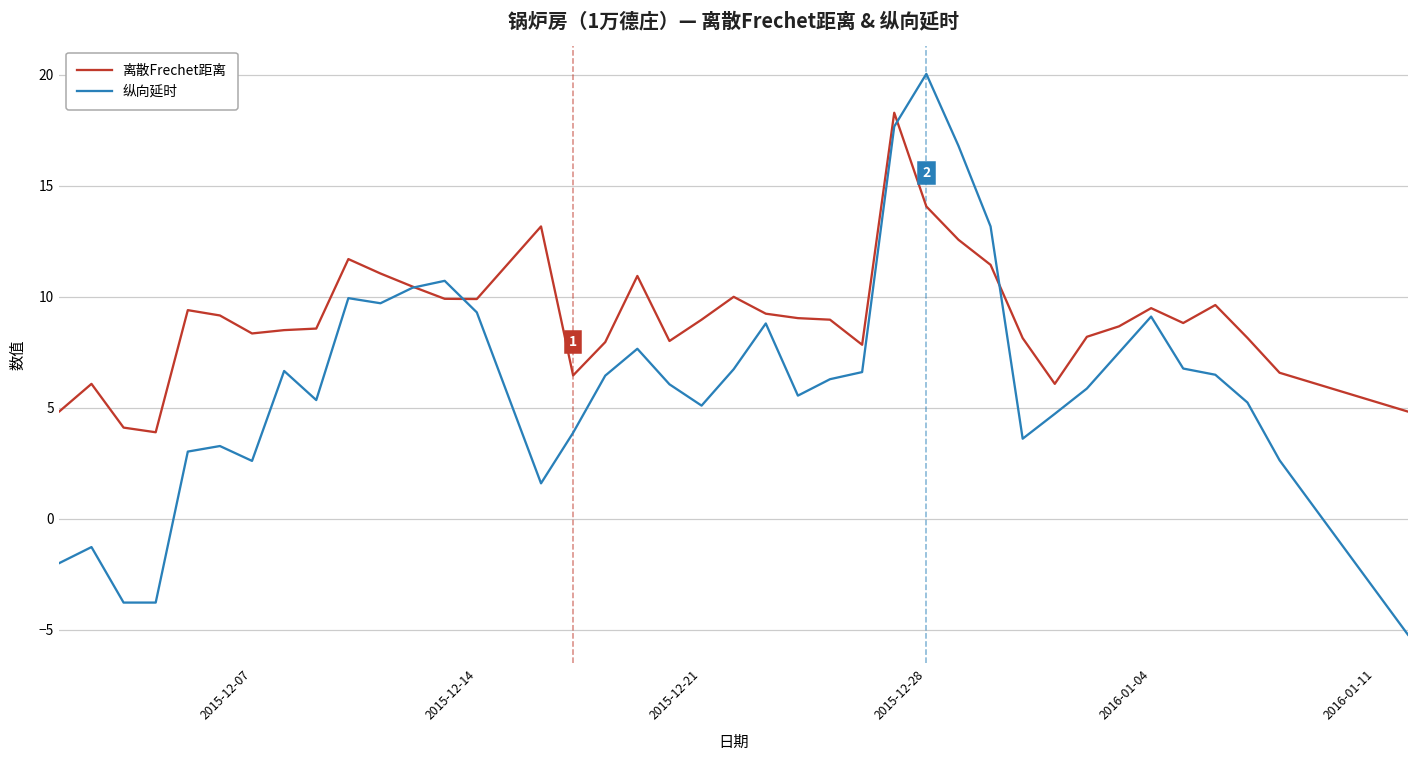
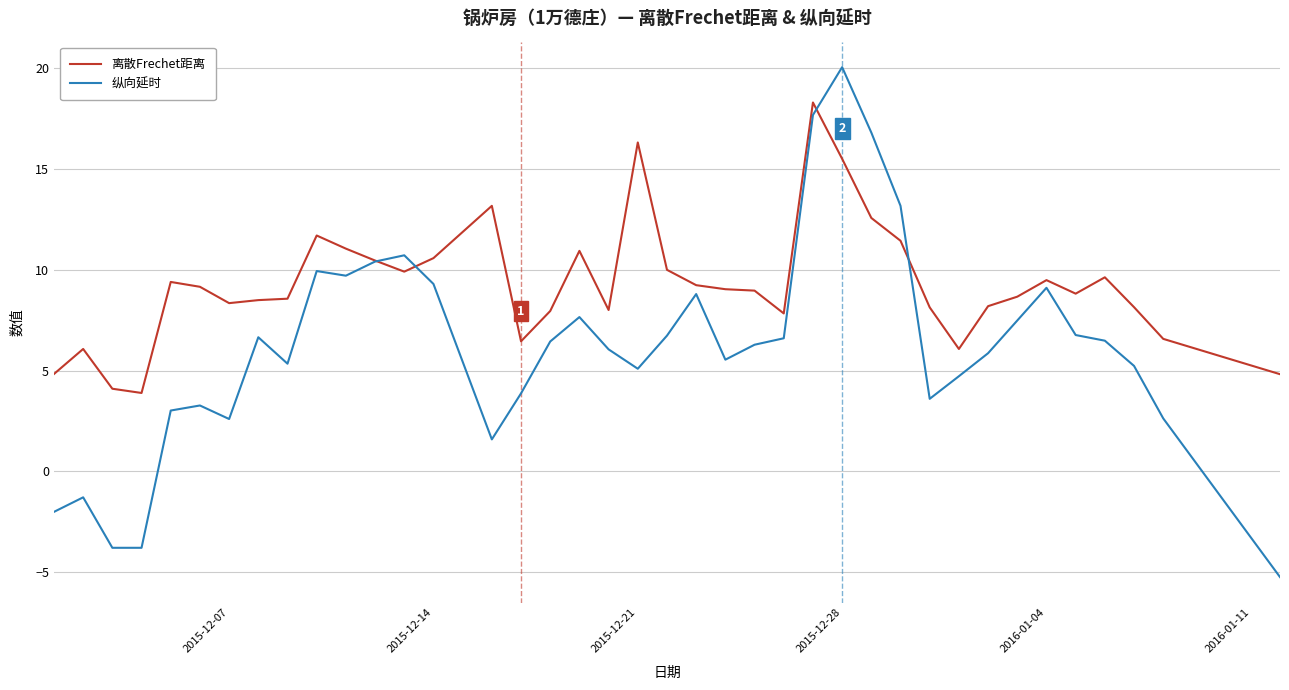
离散Frechet距离, 2015-12-14: 9.9 -> 10.6
离散Frechet距离, 2015-12-21: 9.0 -> 16.3
离散Frechet距离, 2015-12-28: 14.1 -> 15.5
